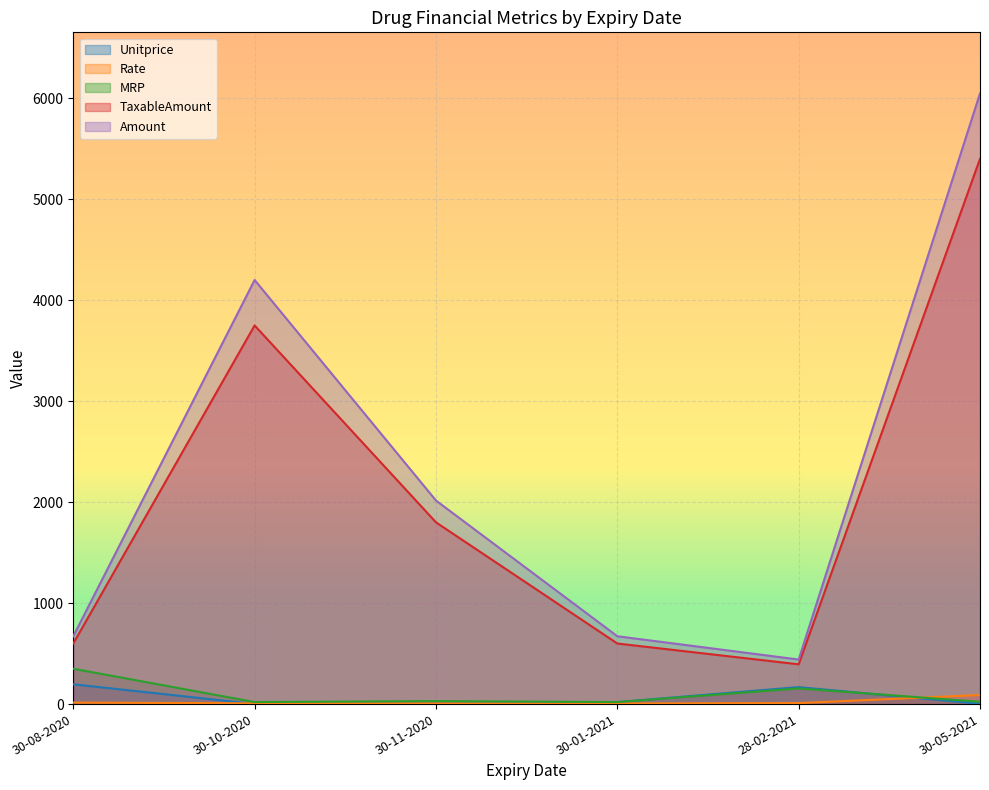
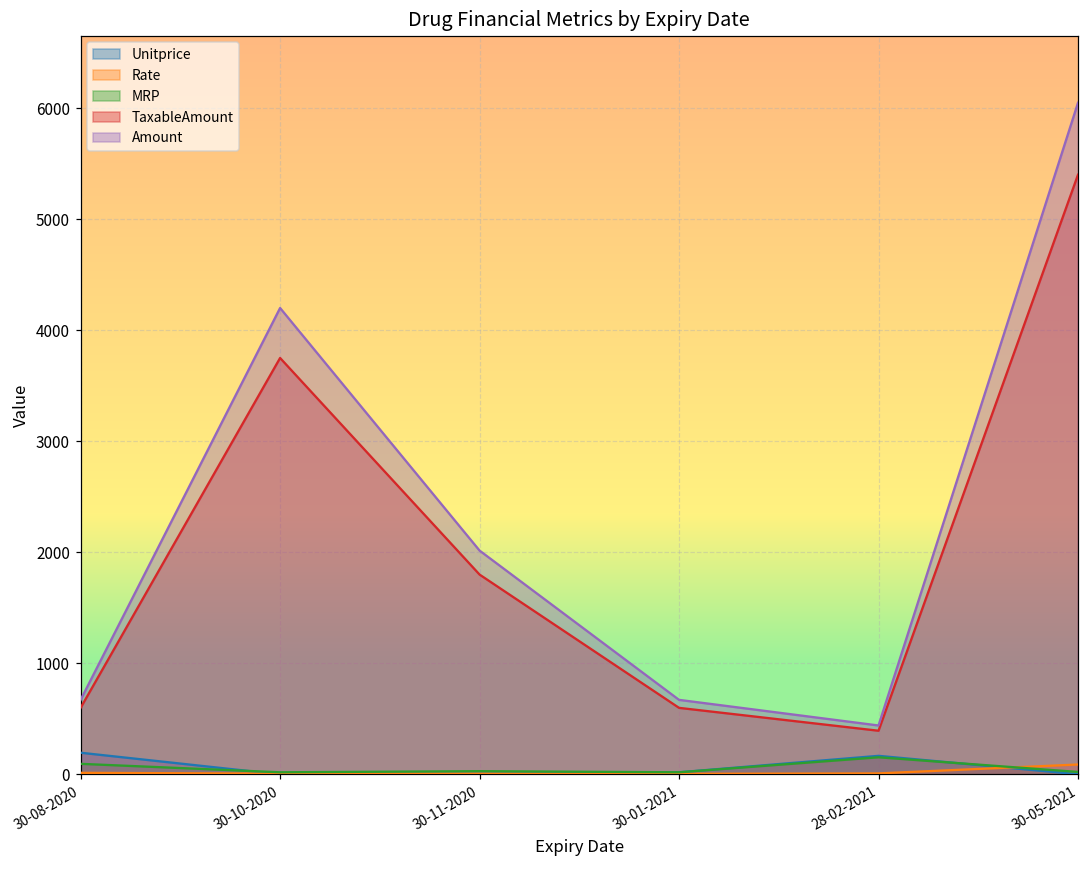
MRP, 30-08-2020: 350 -> 100
